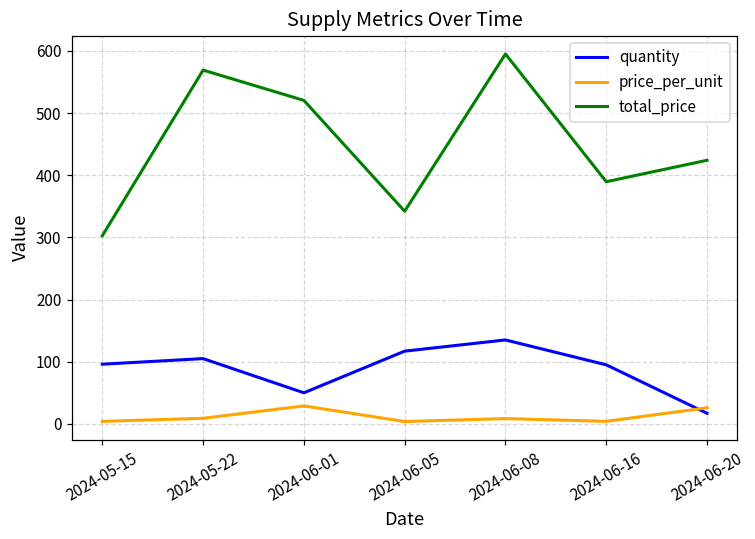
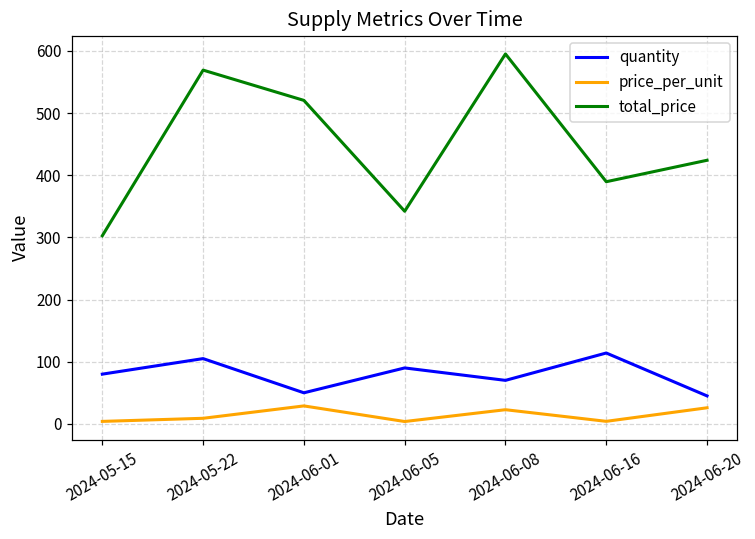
quantity, 2024-05-15: 100 -> 80
quantity, 2024-06-05: 120 -> 90
quantity, 2024-06-08: 140 -> 70
price_per_unit, 2024-06-08: 10 -> 20
quantity, 2024-06-16: 100 -> 110
quantity, 2024-06-20: 20 -> 50
